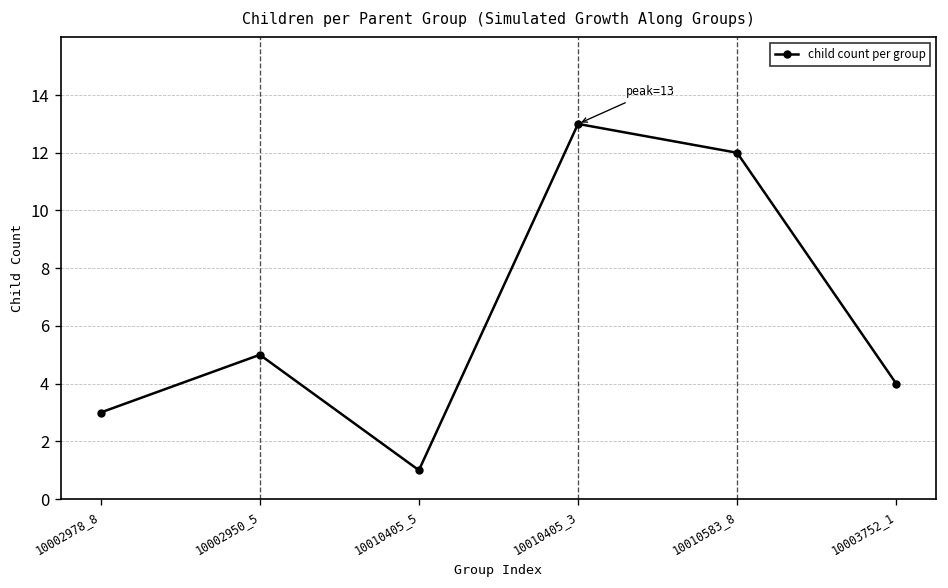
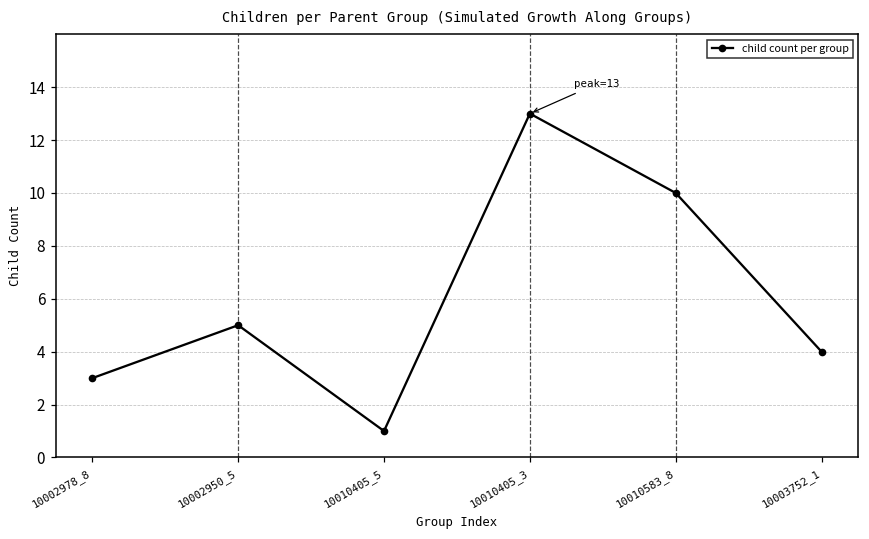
10010583_8: 12 -> 10
